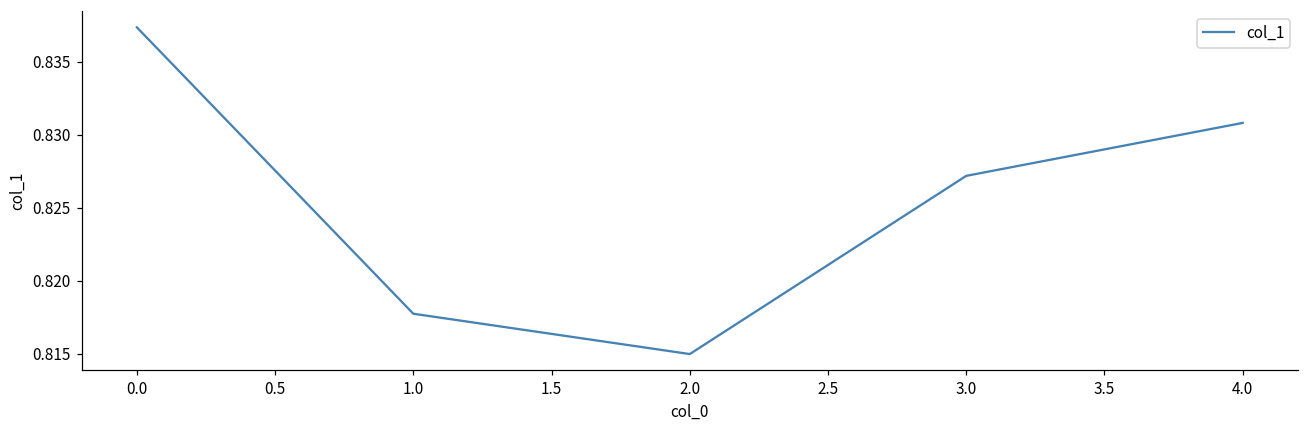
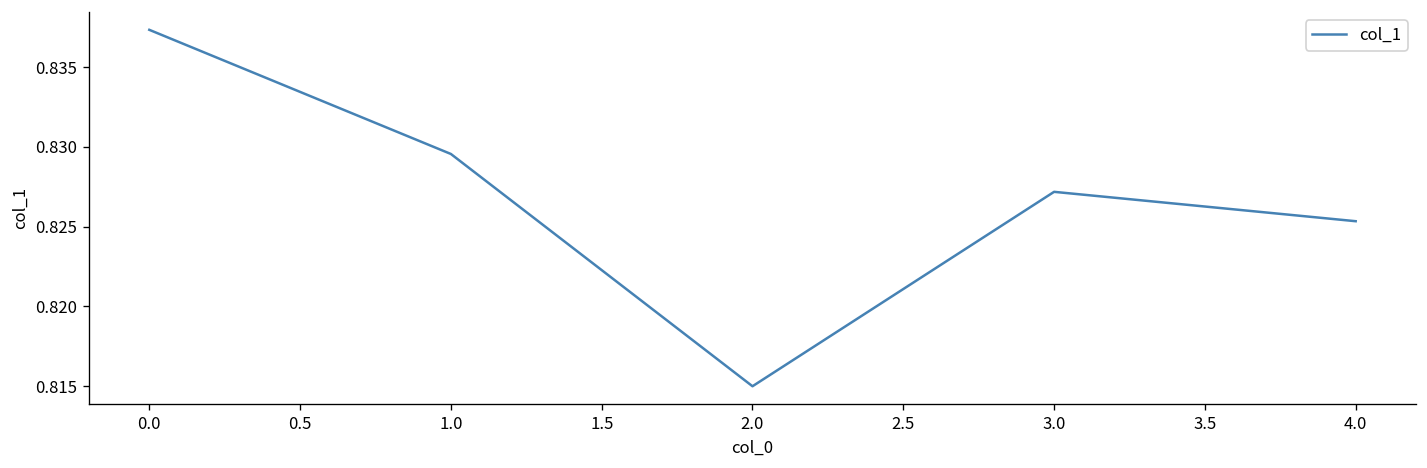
1.0: 0.8178 -> 0.8296
4.0: 0.8308 -> 0.8253
